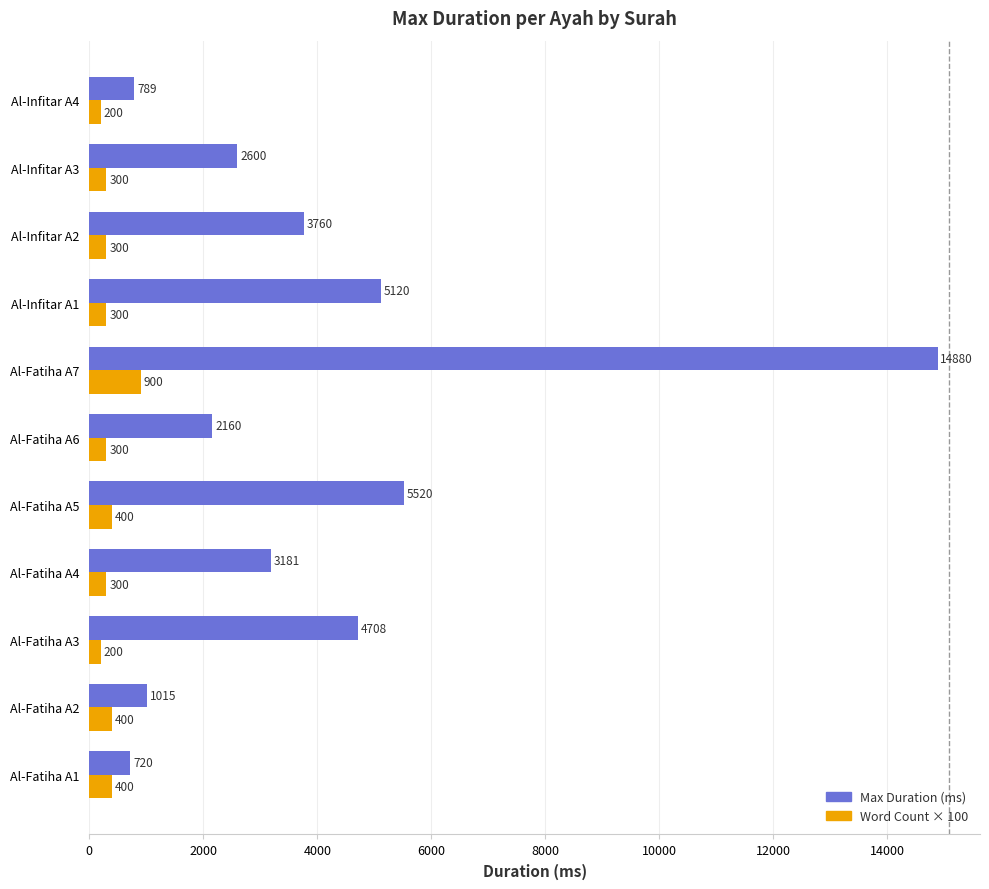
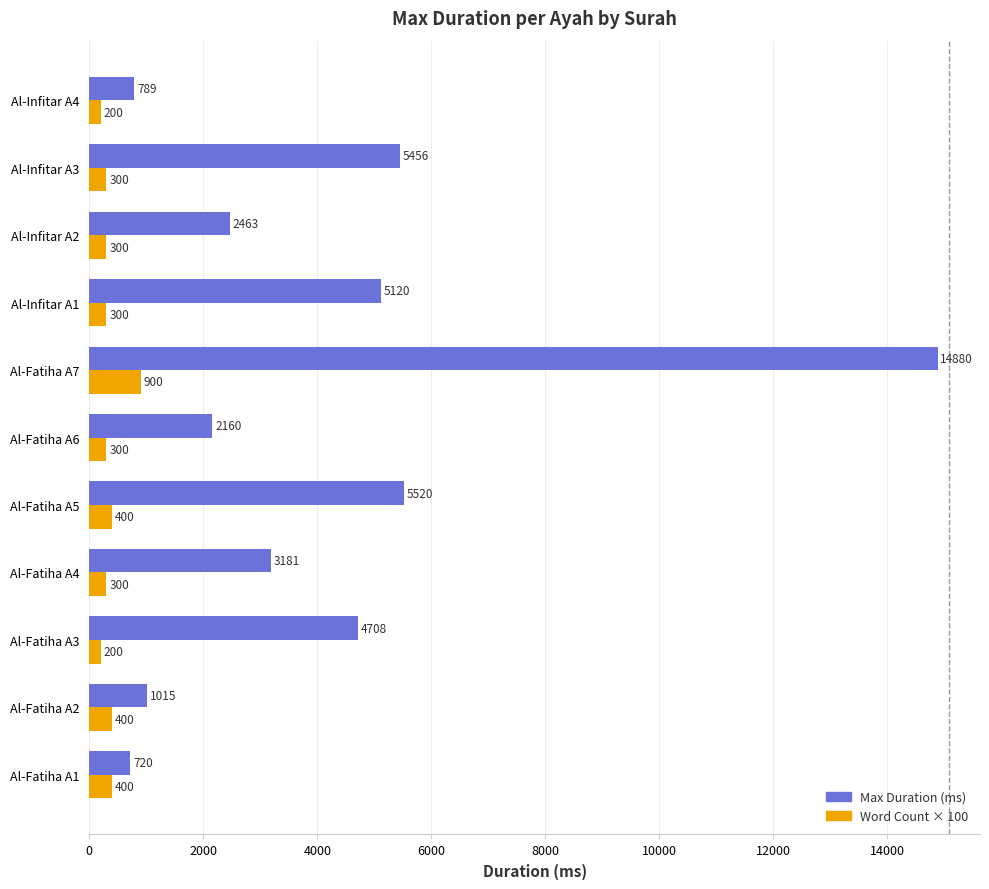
Max Duration (ms), Al-Infitar A3: 2600 -> 5456
Max Duration (ms), Al-Infitar A2: 3760 -> 2463
